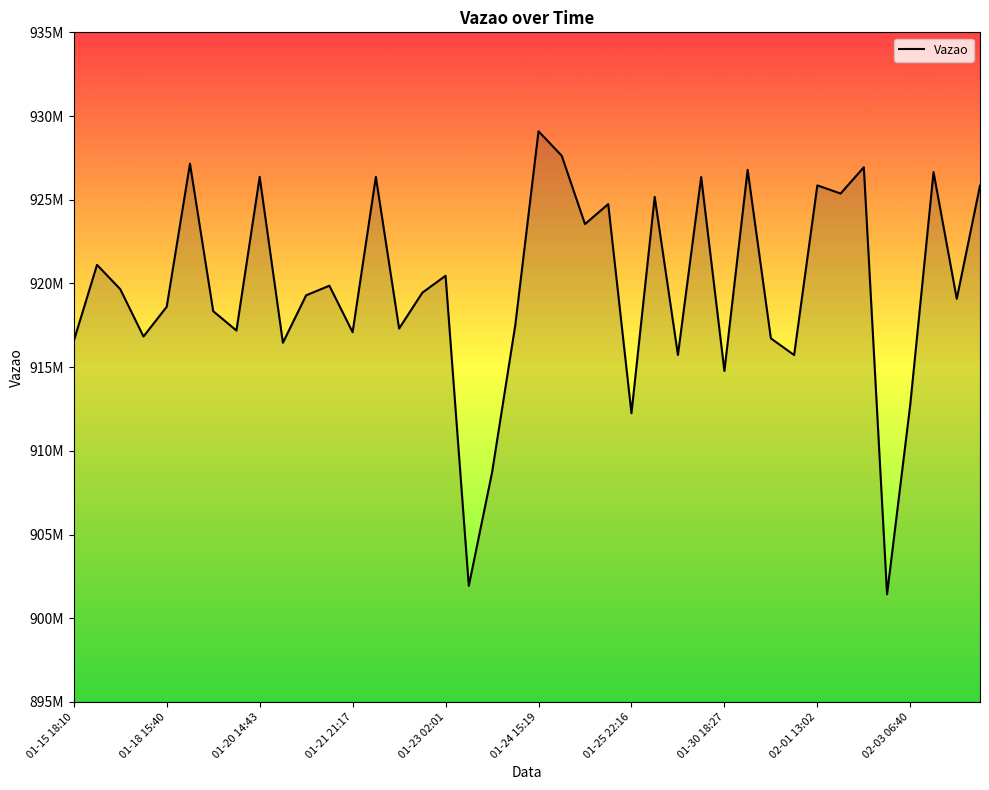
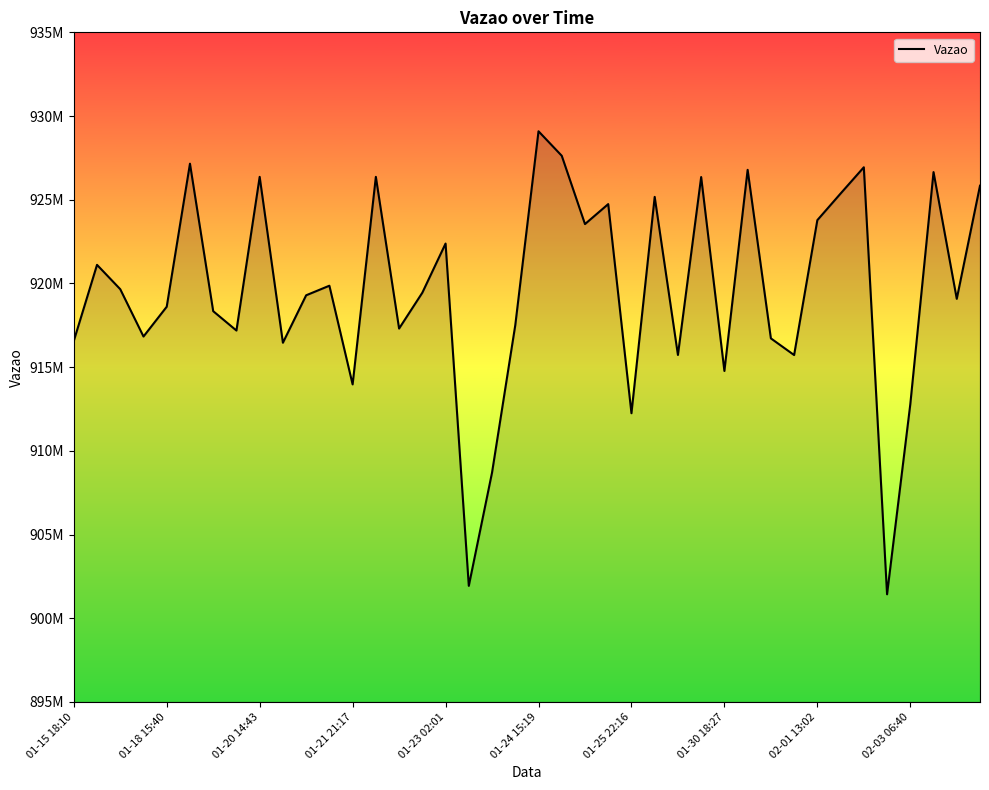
01-21 21:17: 917100000 -> 914000000
01-23 02:01: 920500000 -> 922400000
02-01 13:02: 925900000 -> 923800000
